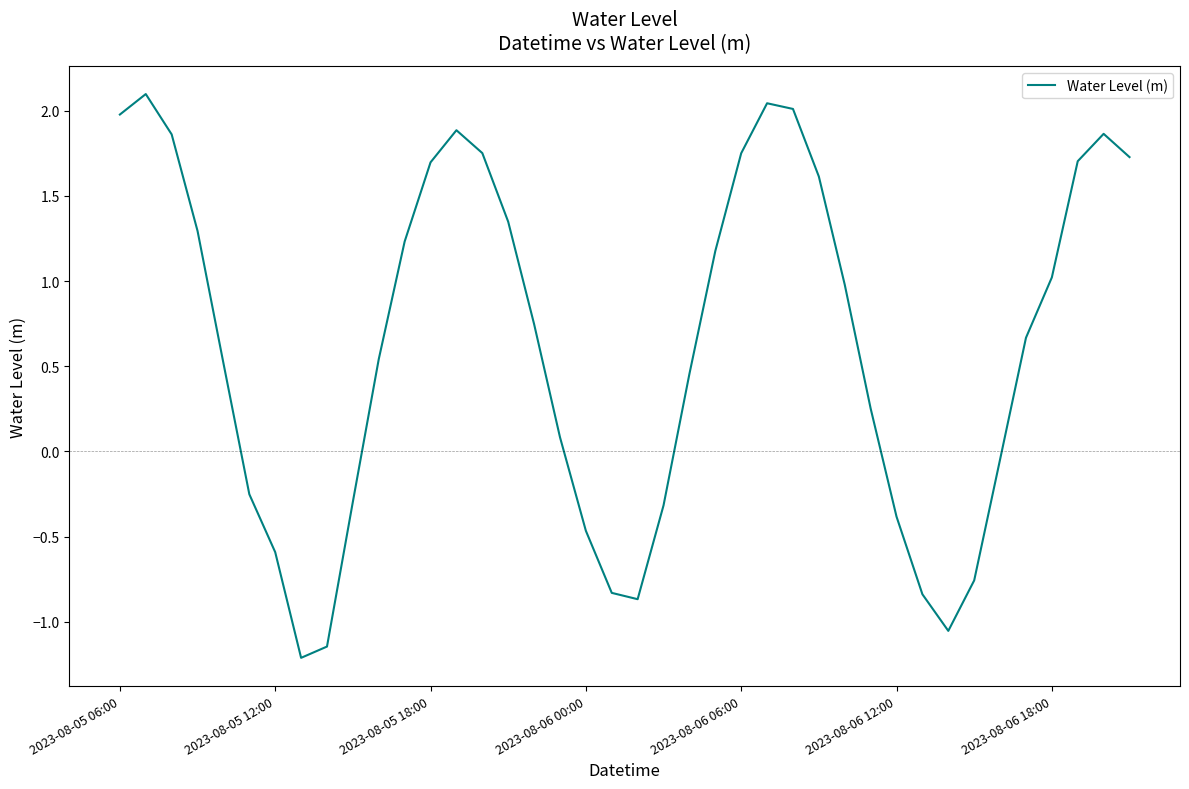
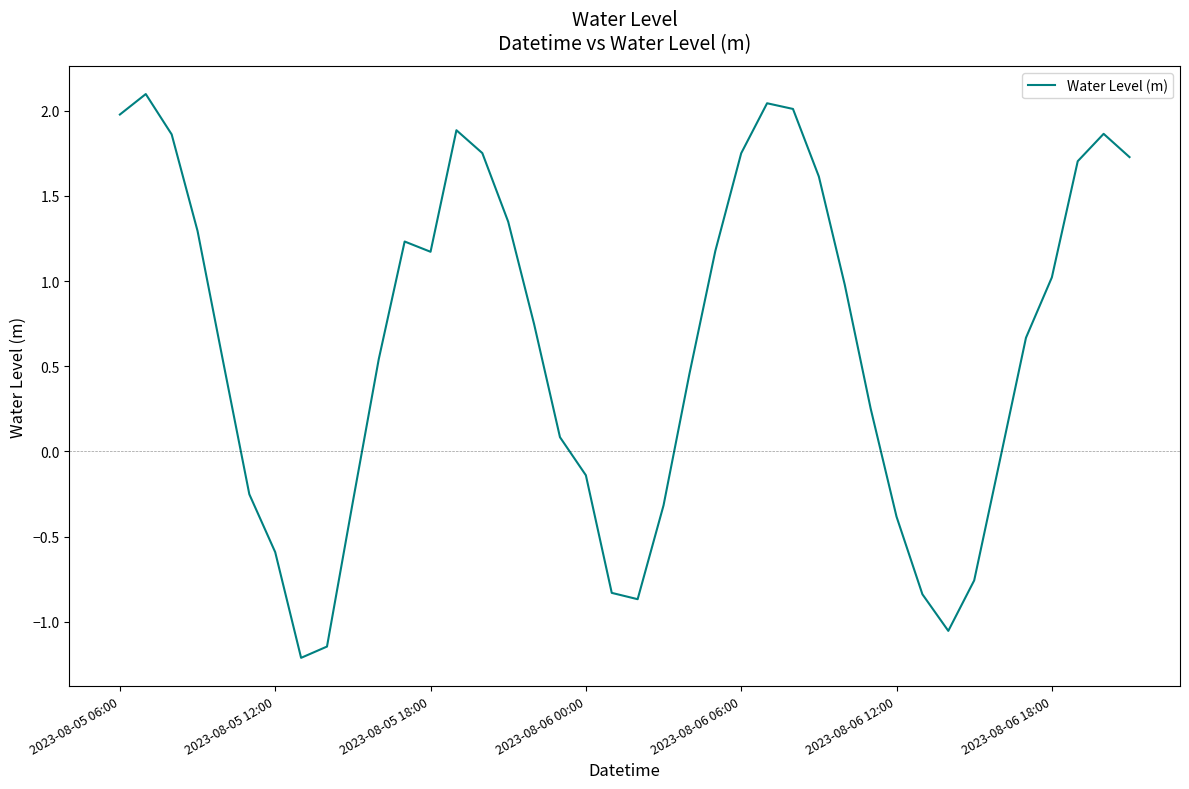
2023-08-05 18:00: 1.70 -> 1.17
2023-08-06 00:00: -0.47 -> -0.14
